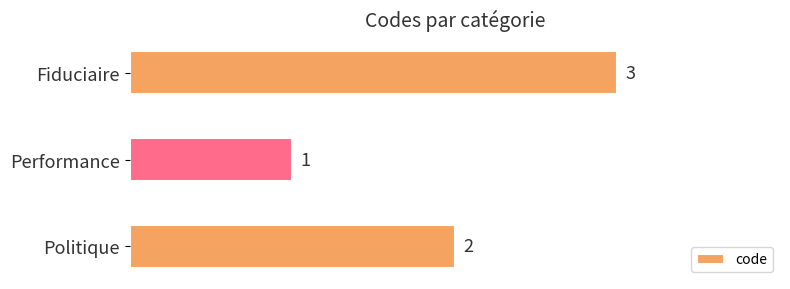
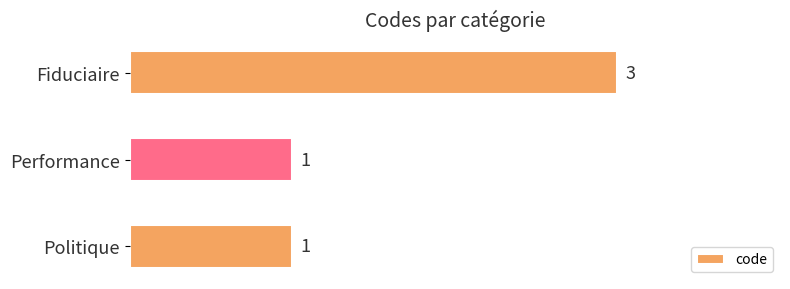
Politique: 2 -> 1
